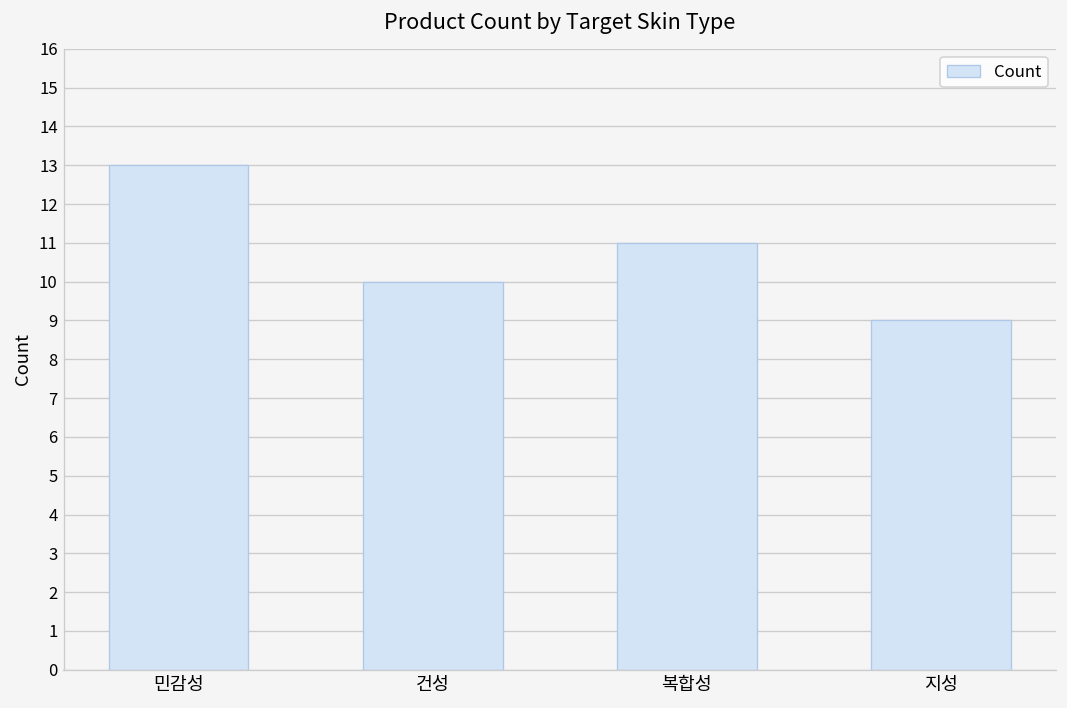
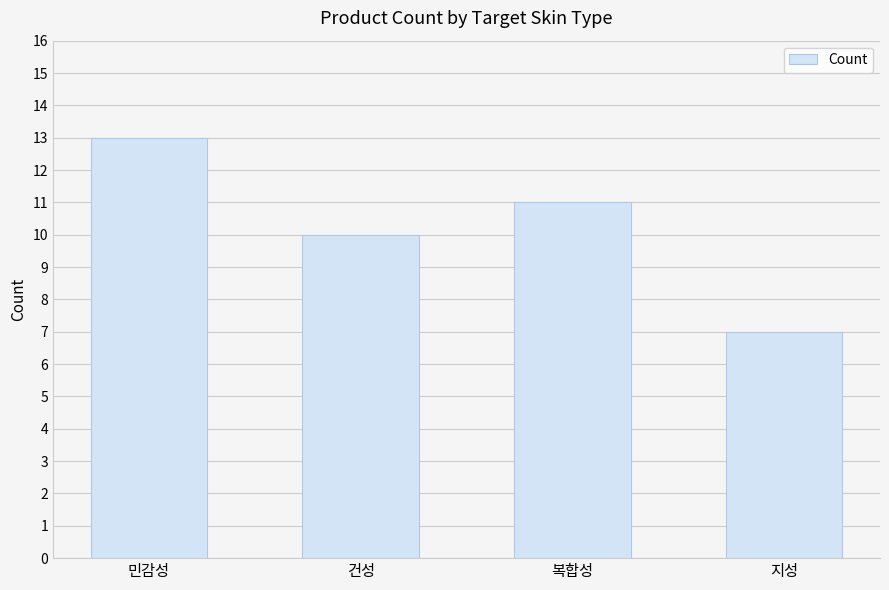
지성: 9 -> 7
